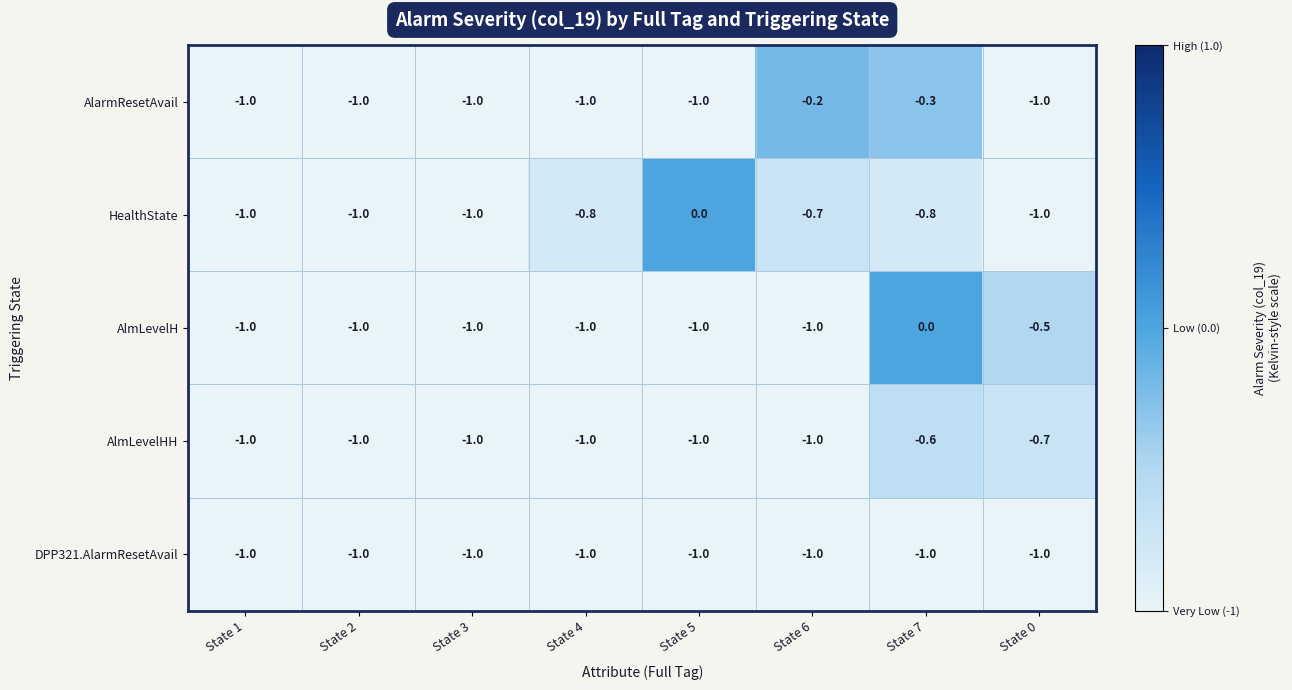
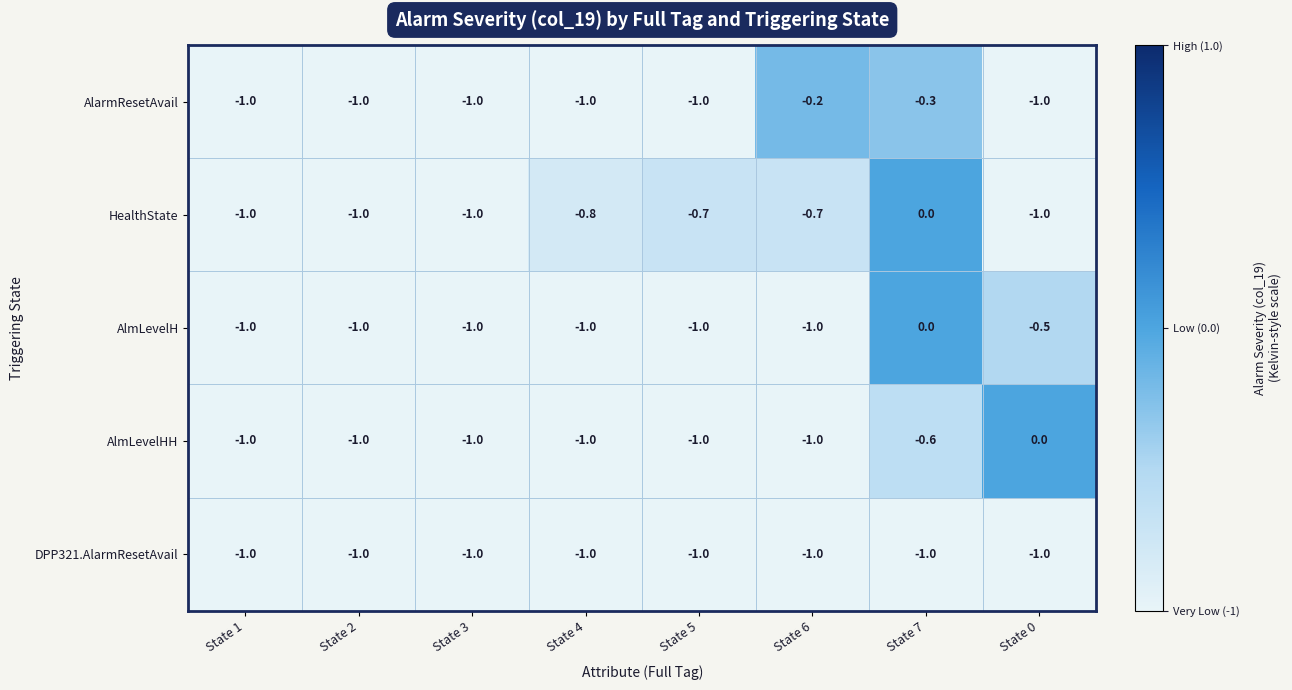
HealthState, State 5: 0.0 -> -0.7
HealthState, State 7: -0.8 -> 0.0
AlmLevelHH, State 0: -0.7 -> 0.0
